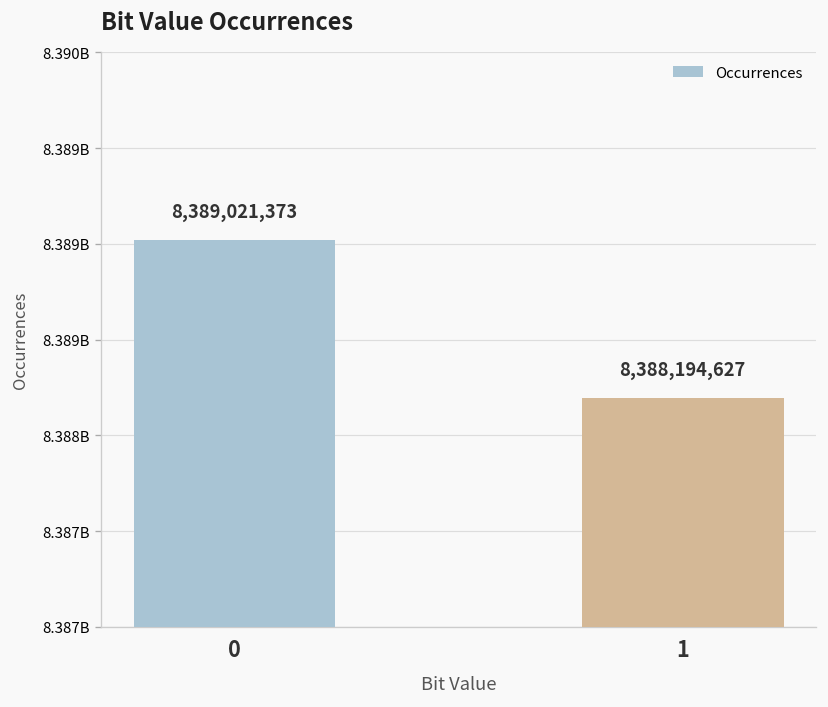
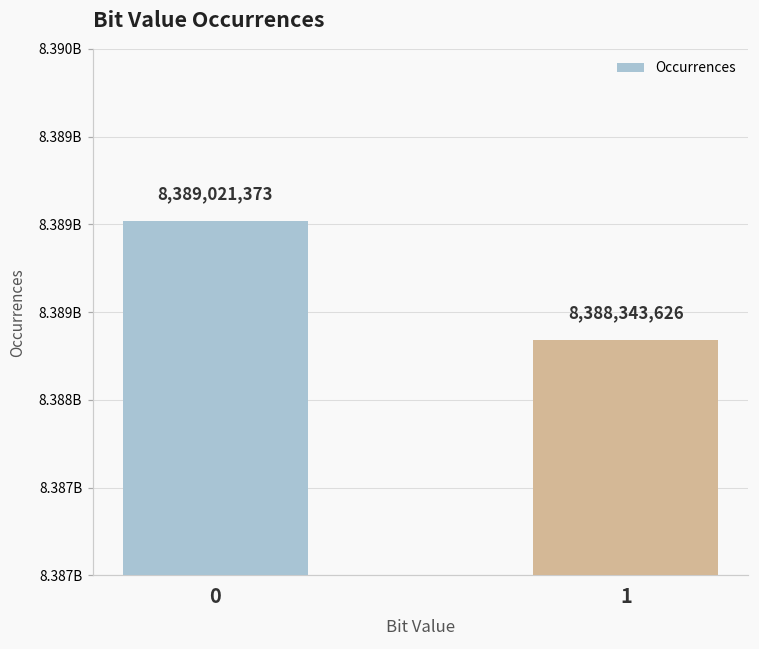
1: 8,388,194,627 -> 8,388,343,626
